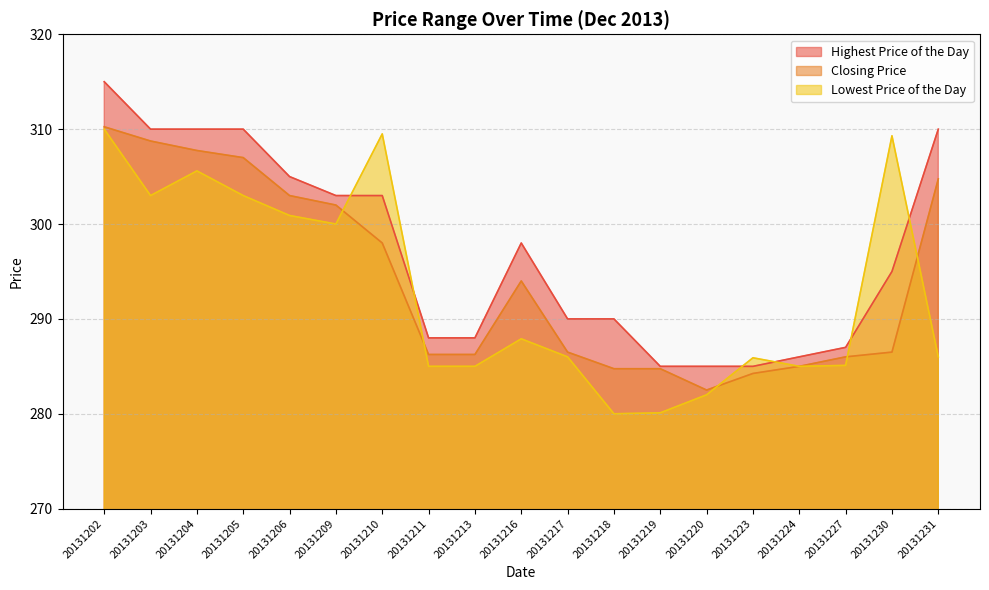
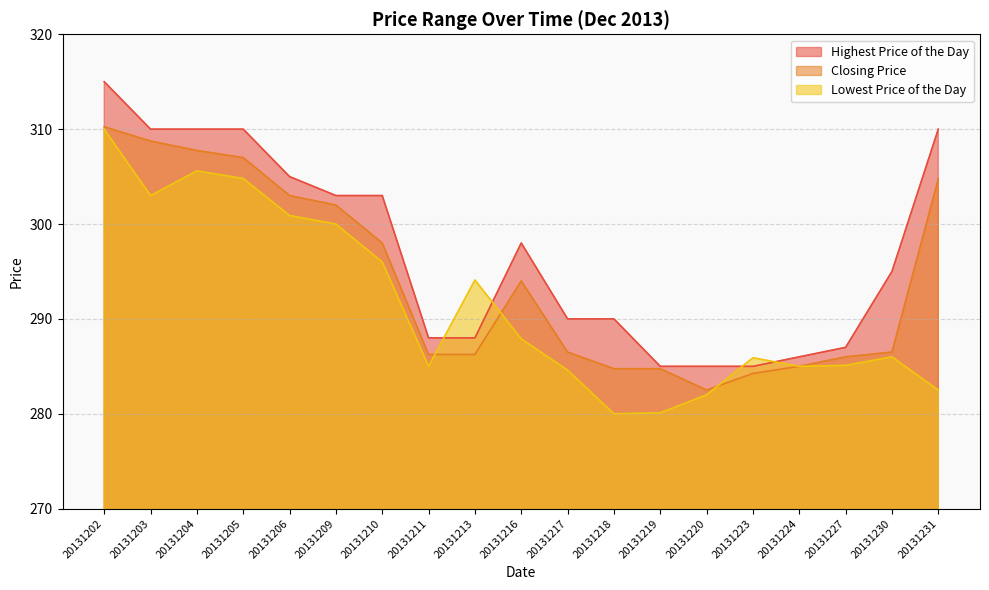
Lowest Price of the Day, 20131205: 303 -> 305
Lowest Price of the Day, 20131210: 310 -> 296
Lowest Price of the Day, 20131213: 285 -> 294
Lowest Price of the Day, 20131217: 286 -> 285
Lowest Price of the Day, 20131230: 309 -> 286
Lowest Price of the Day, 20131231: 286 -> 283
